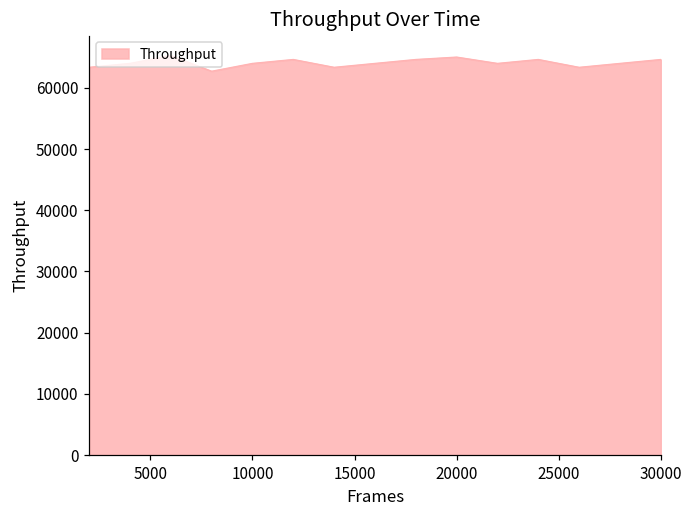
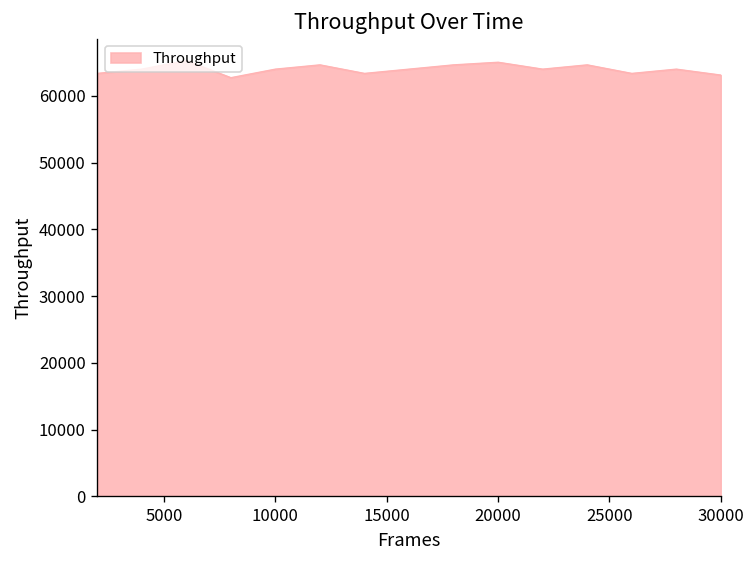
30000: 65000 -> 63000
